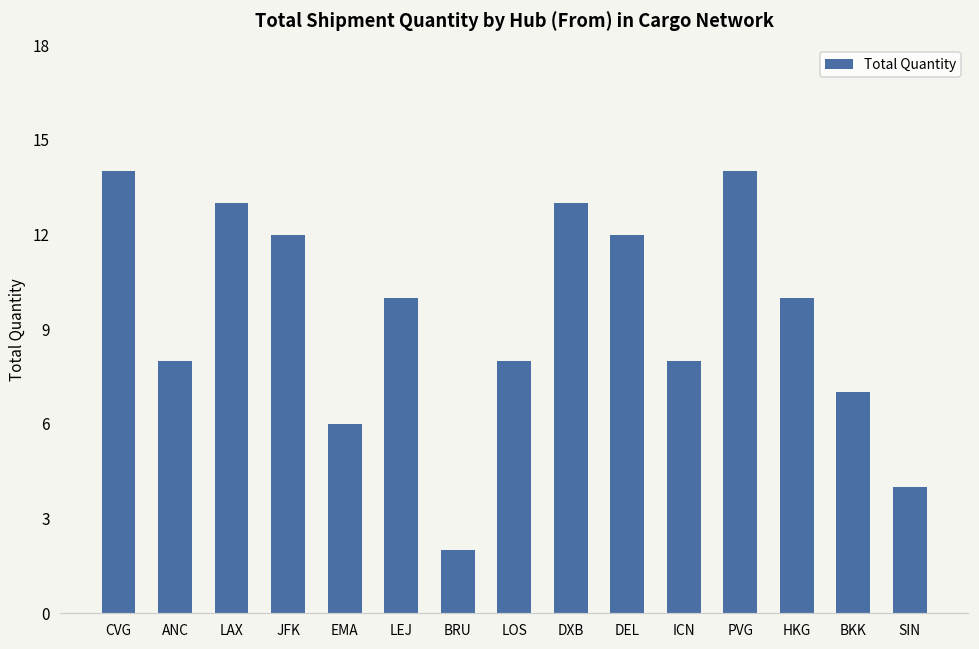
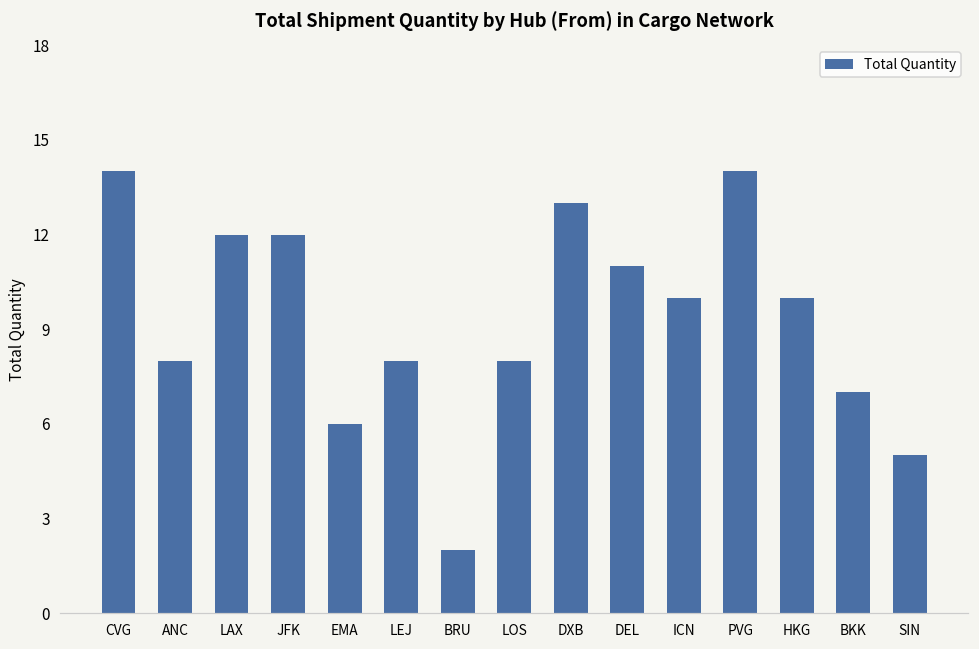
LAX: 13 -> 12
LEJ: 10 -> 8
DEL: 12 -> 11
ICN: 8 -> 10
SIN: 4 -> 5
